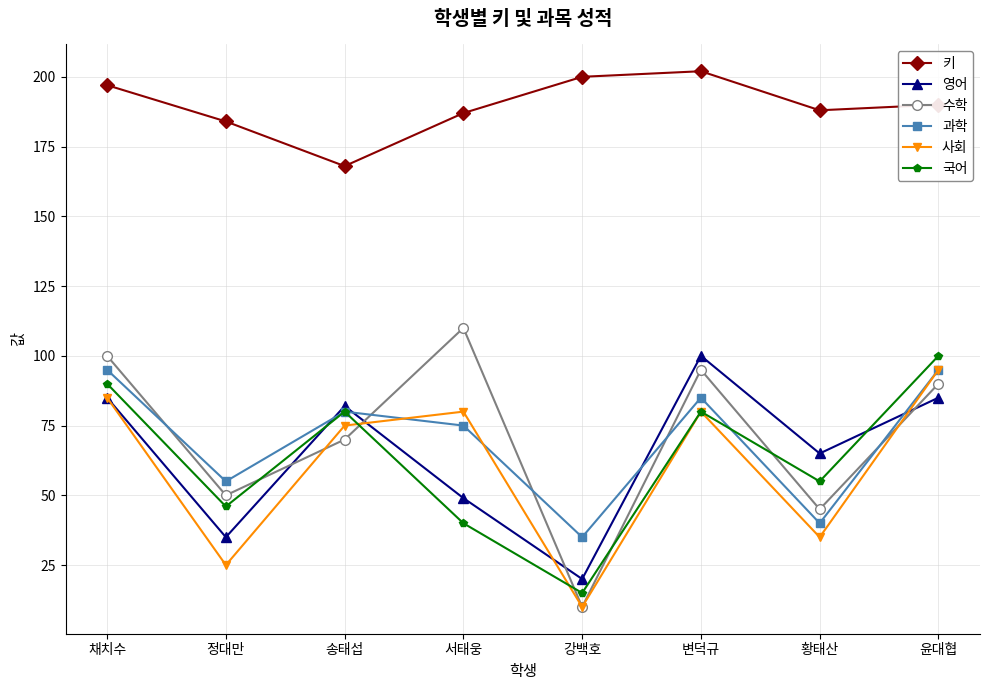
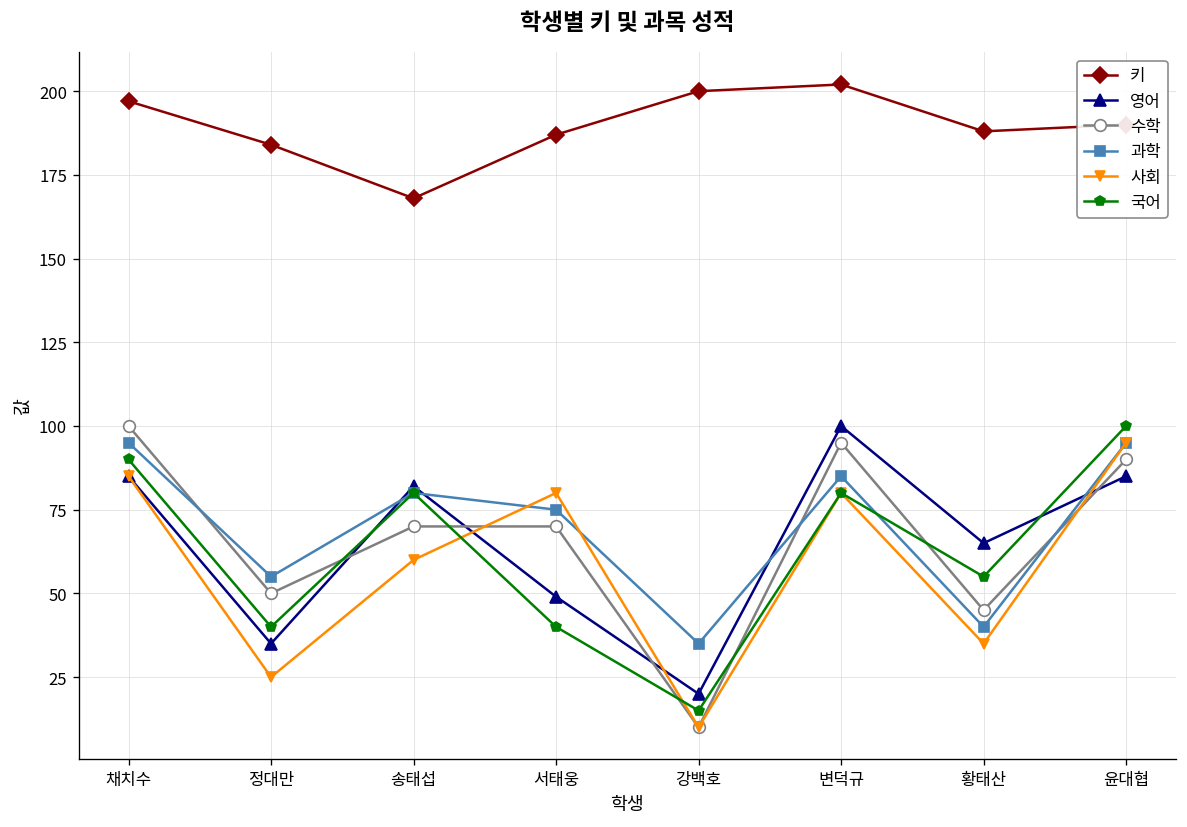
국어, 정대만: 46 -> 40
사회, 송태섭: 75 -> 60
수학, 서태웅: 110 -> 70
